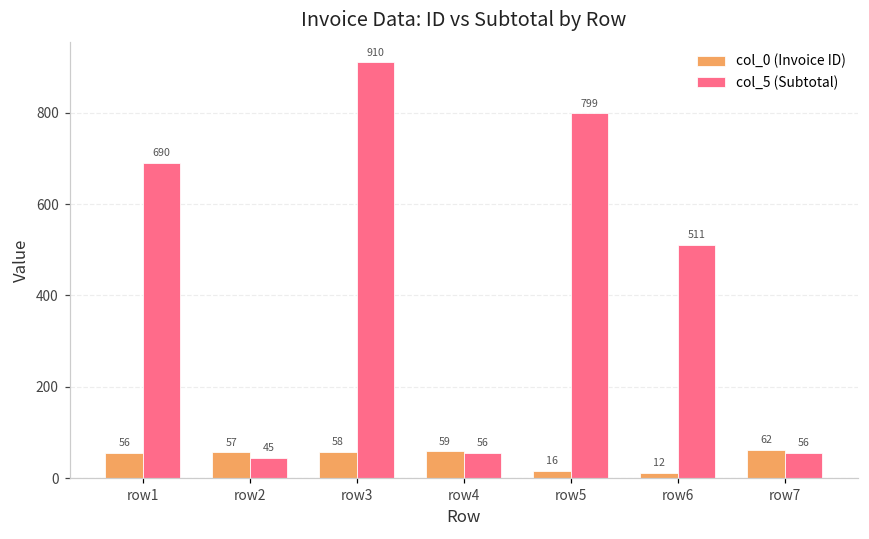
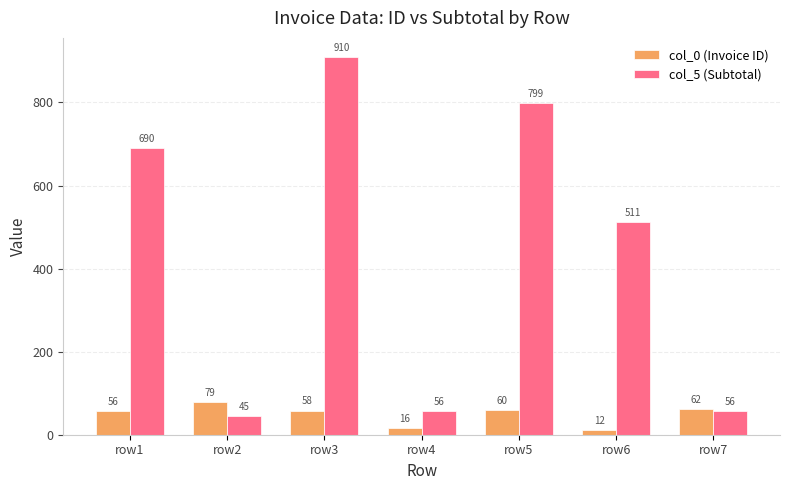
col_0 (Invoice ID), row2: 57 -> 79
col_0 (Invoice ID), row4: 59 -> 16
col_0 (Invoice ID), row5: 16 -> 60
